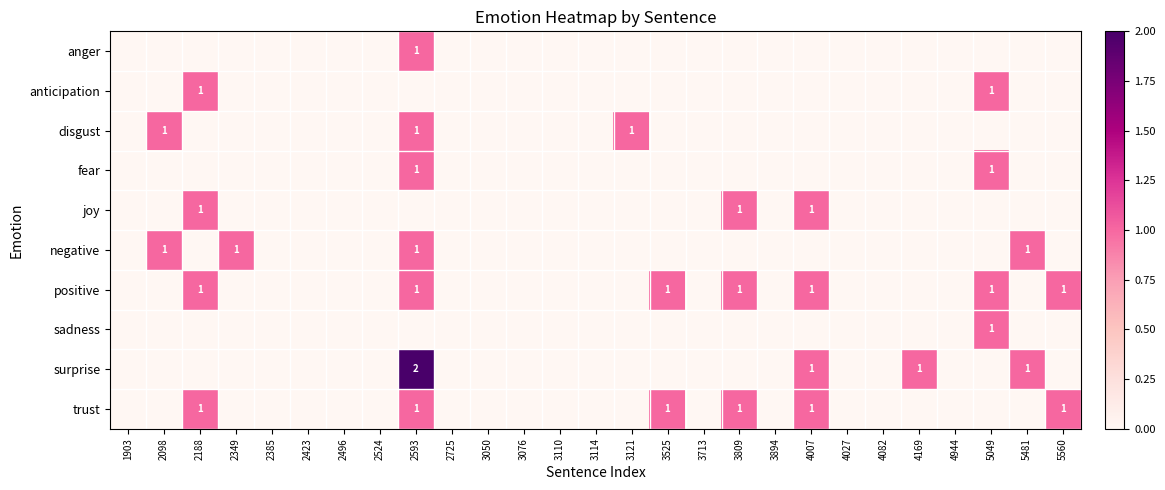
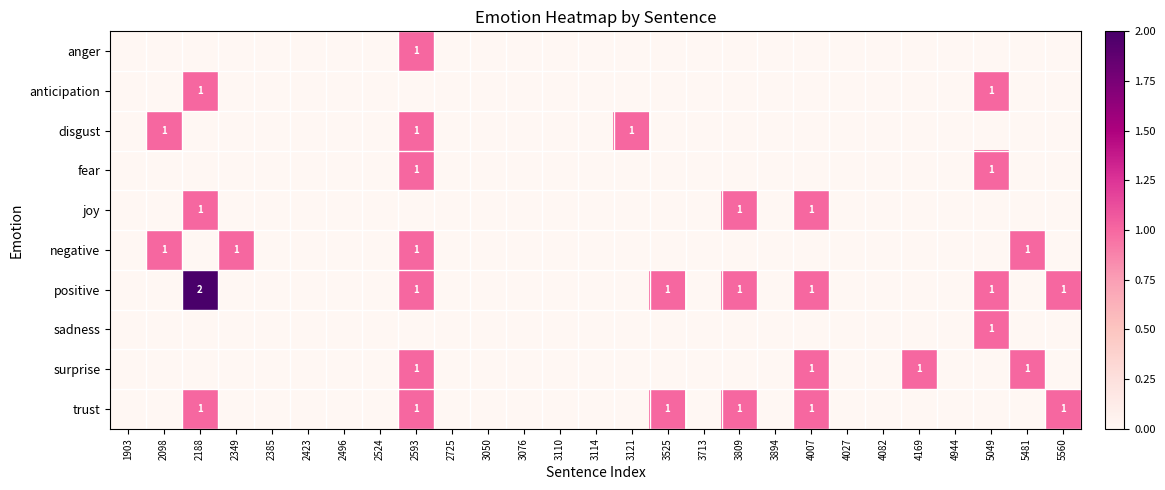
positive, 2188: 1 -> 2
surprise, 2593: 2 -> 1
